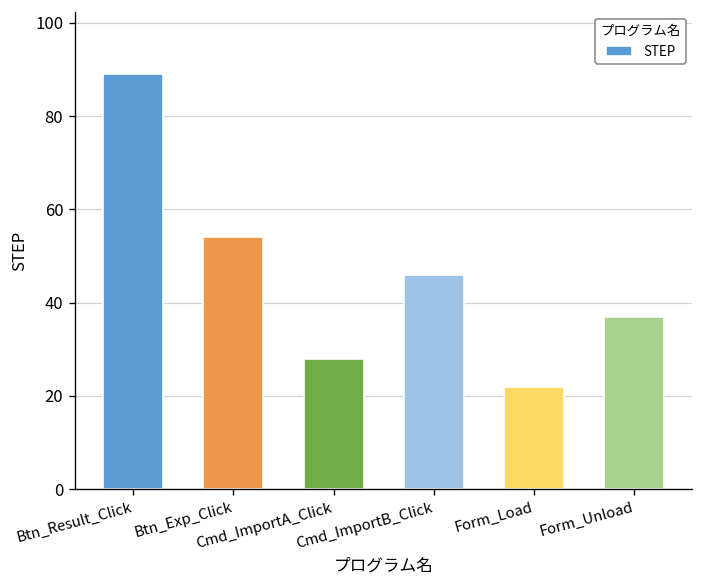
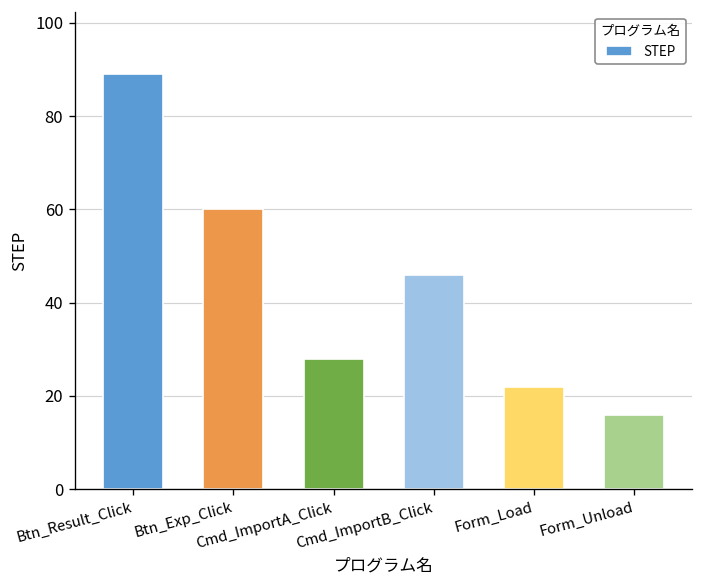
Btn_Exp_Click: 54 -> 60
Form_Unload: 37 -> 16
